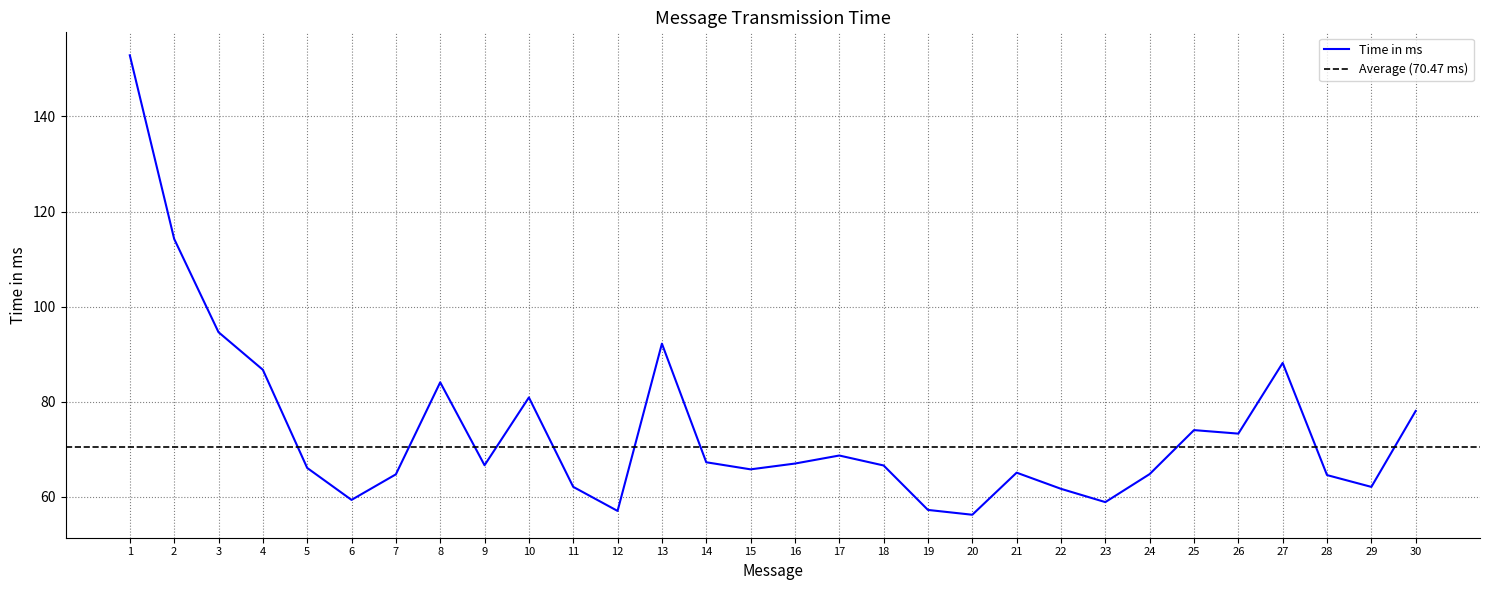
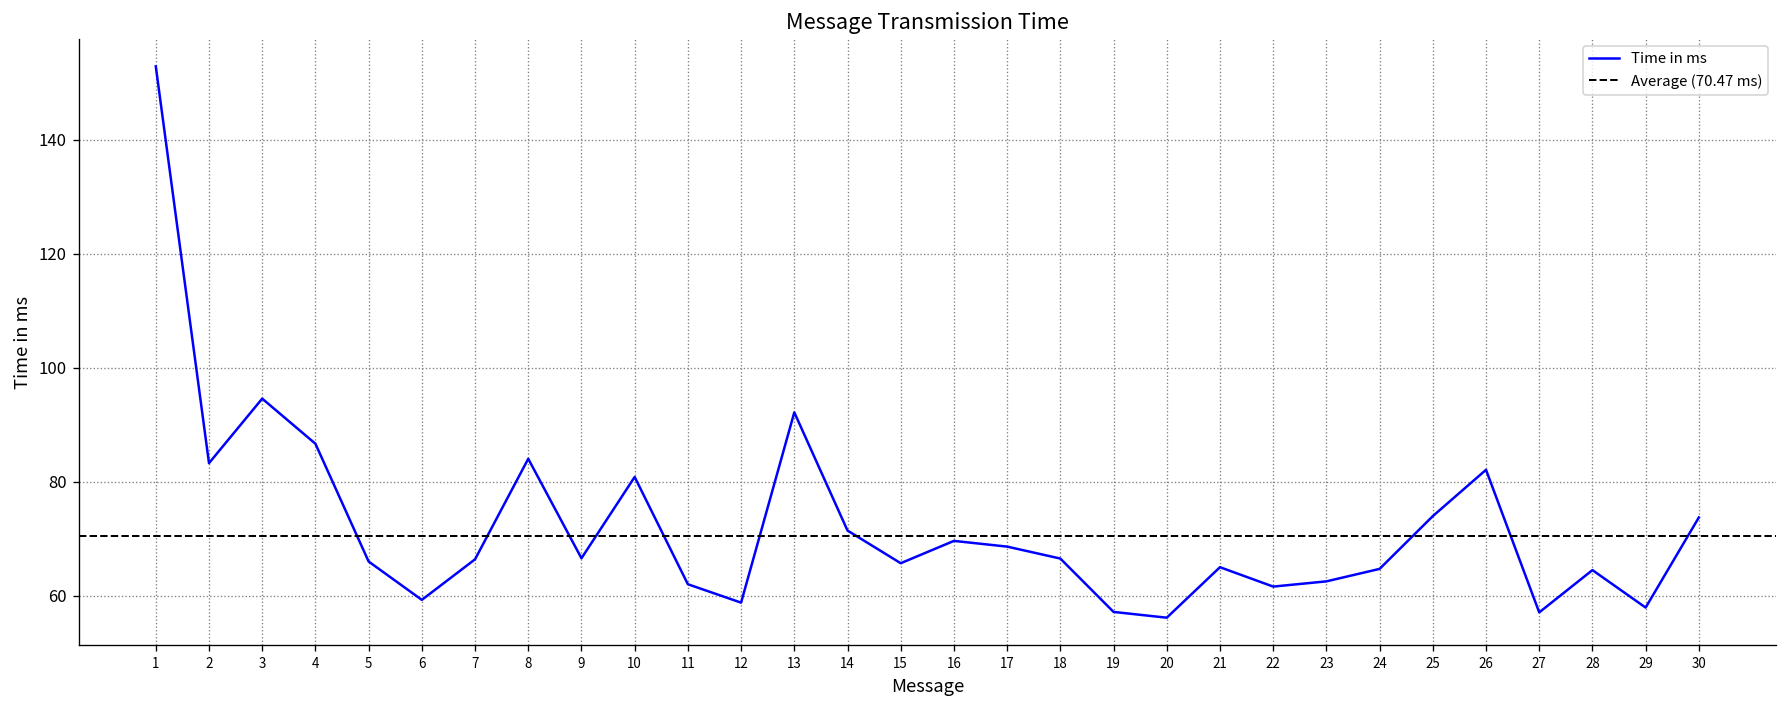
2: 114 -> 83
7: 65 -> 66
12: 57 -> 59
14: 67 -> 71
16: 67 -> 70
23: 59 -> 63
26: 73 -> 82
27: 88 -> 57
29: 62 -> 58
30: 78 -> 74
